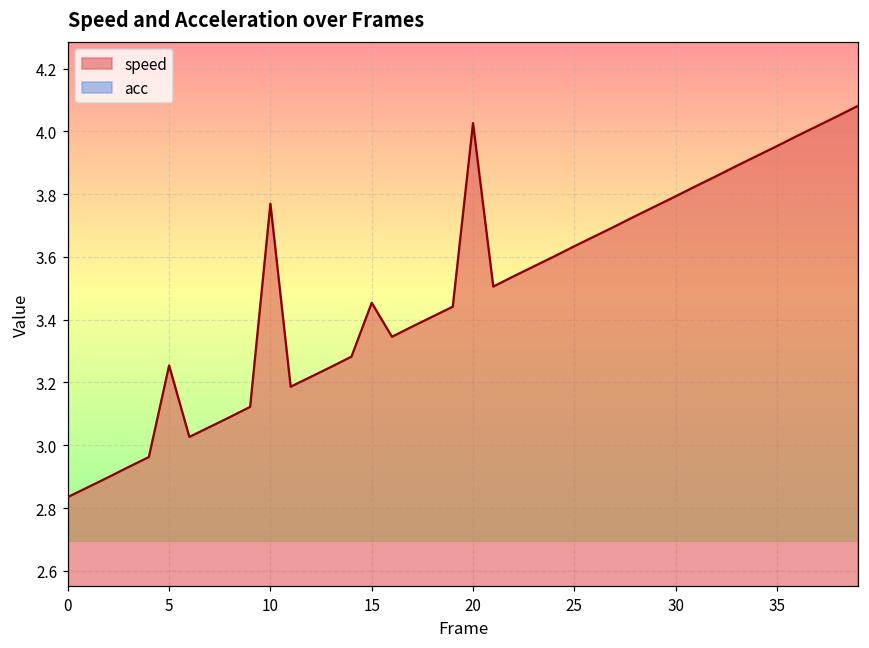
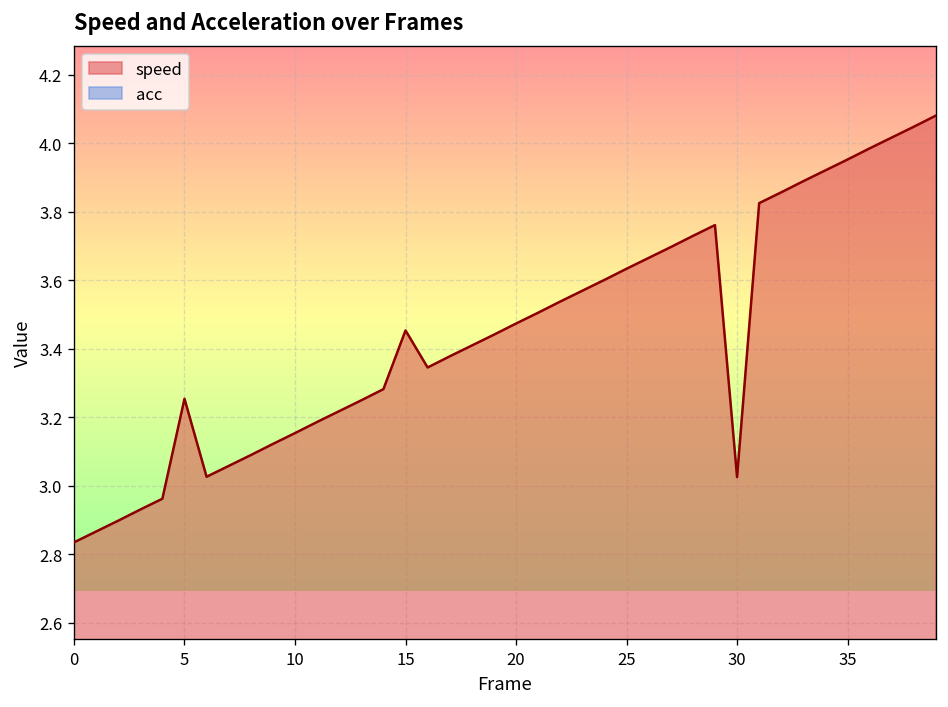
speed, 10: 3.77 -> 3.15
speed, 20: 4.03 -> 3.47
speed, 30: 3.79 -> 3.03
